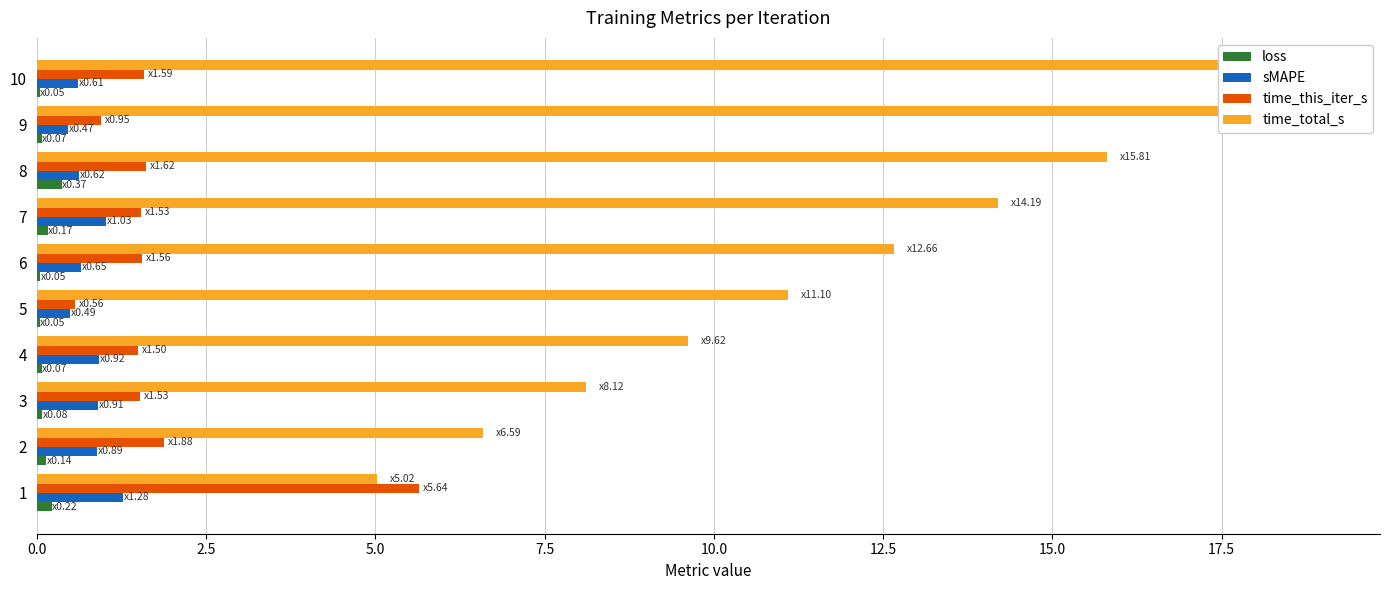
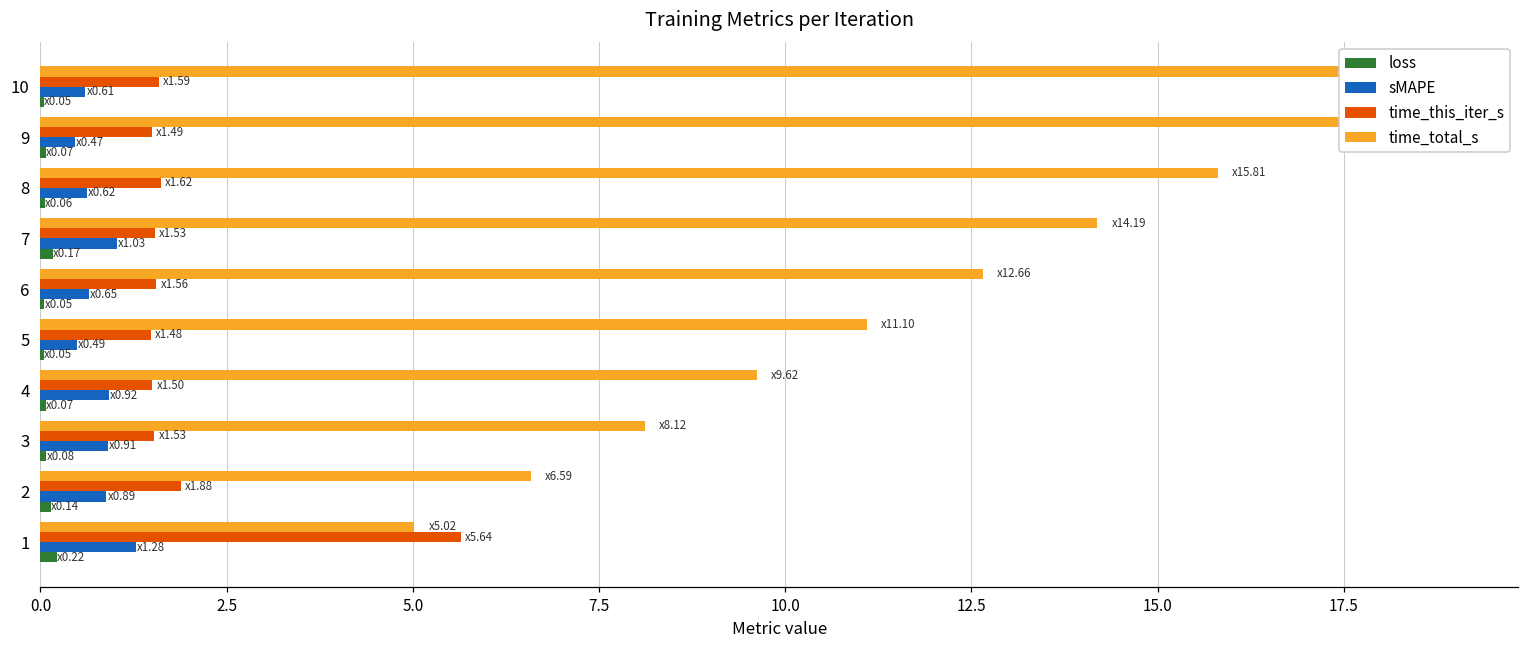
time_this_iter_s, 9: 0.95 -> 1.49
loss, 8: 0.37 -> 0.06
time_this_iter_s, 5: 0.56 -> 1.48
